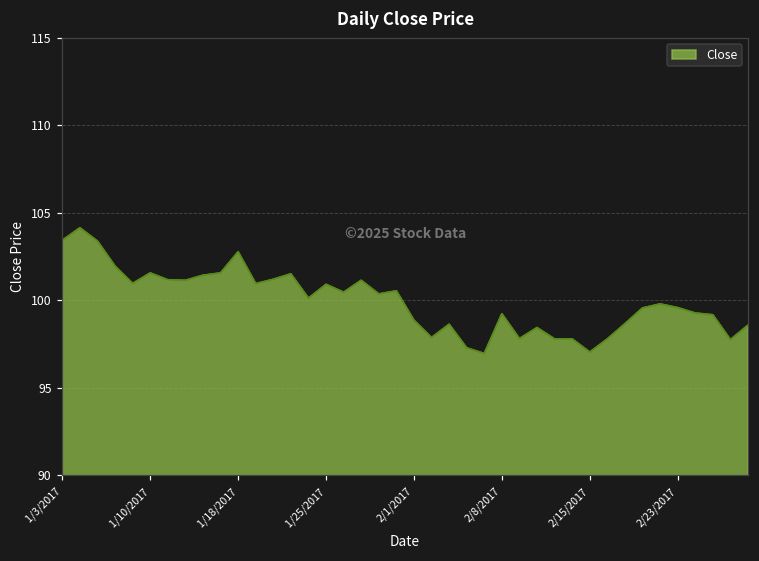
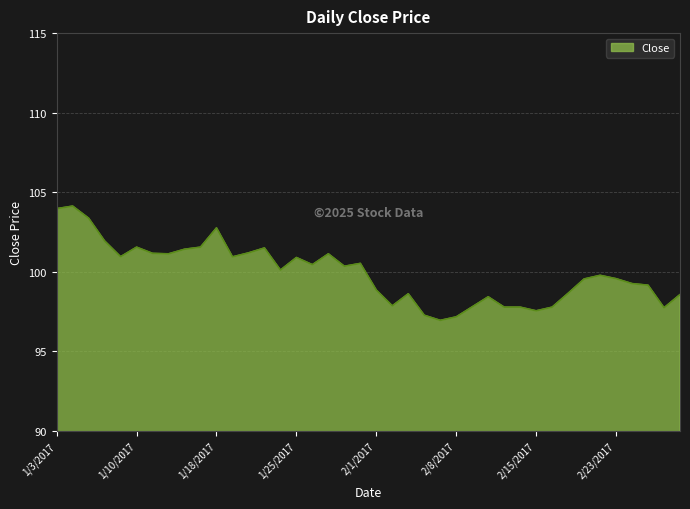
1/3/2017: 103.4 -> 104.0
2/8/2017: 99.2 -> 97.2
2/15/2017: 97.0 -> 97.6
